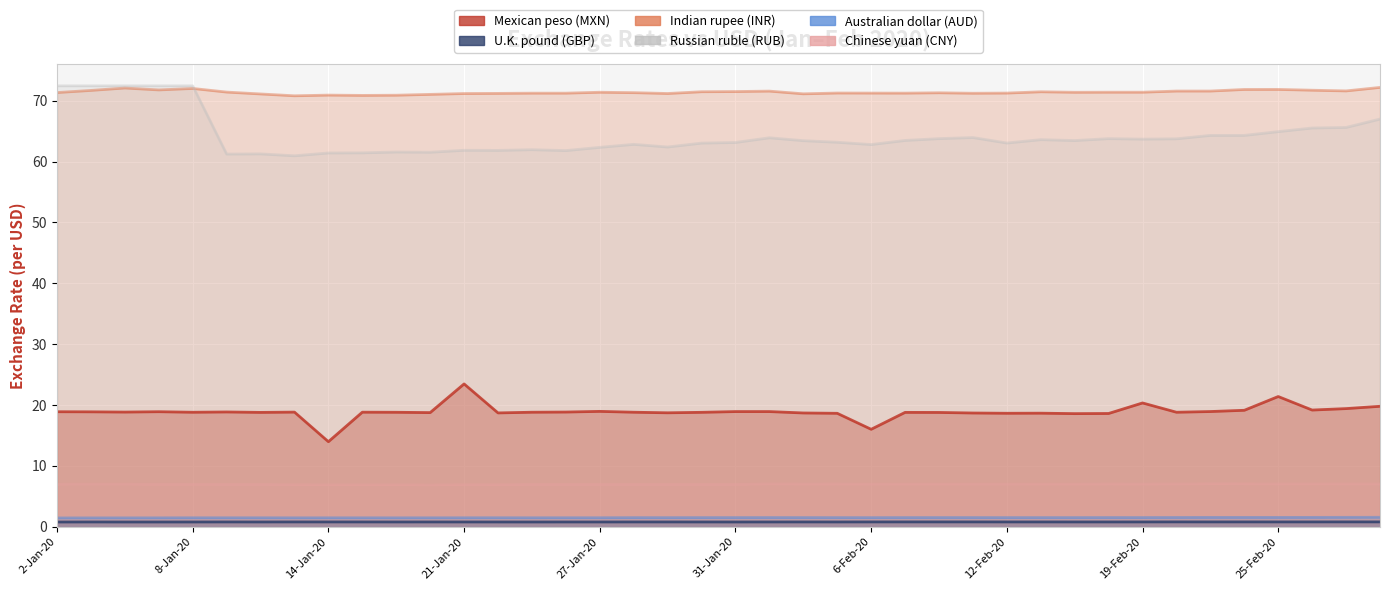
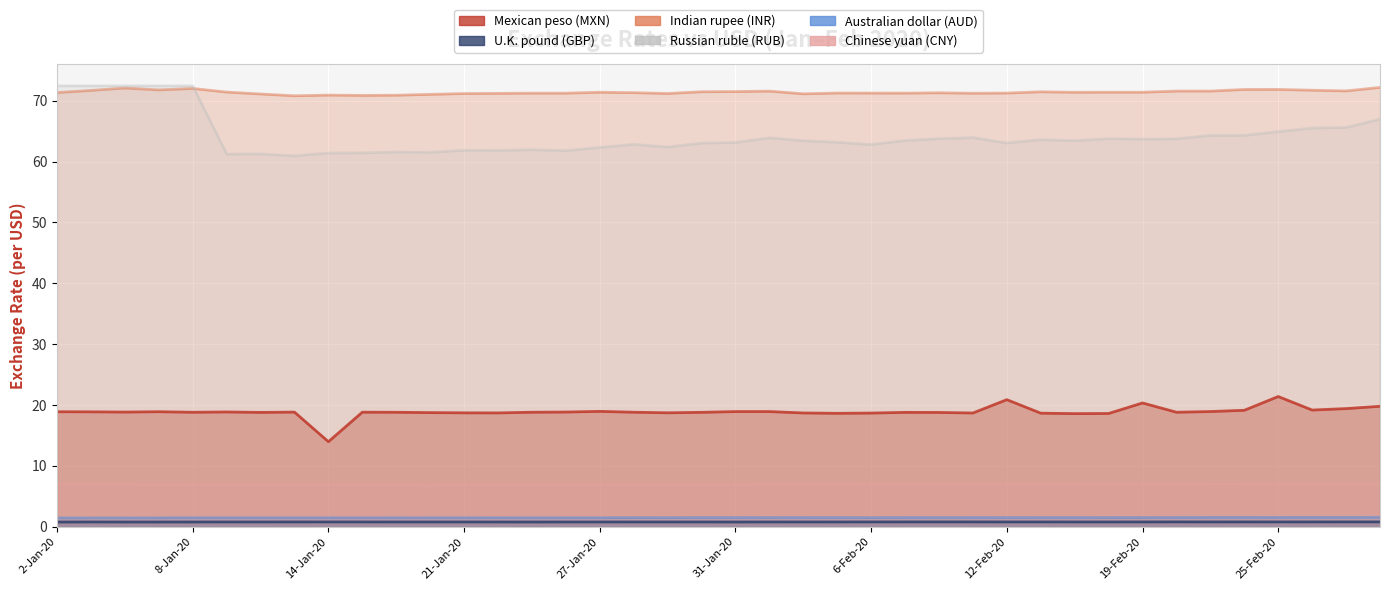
Mexican peso (MXN), 21-Jan-20: 23 -> 19
Mexican peso (MXN), 6-Feb-20: 16 -> 19
Mexican peso (MXN), 12-Feb-20: 19 -> 21
